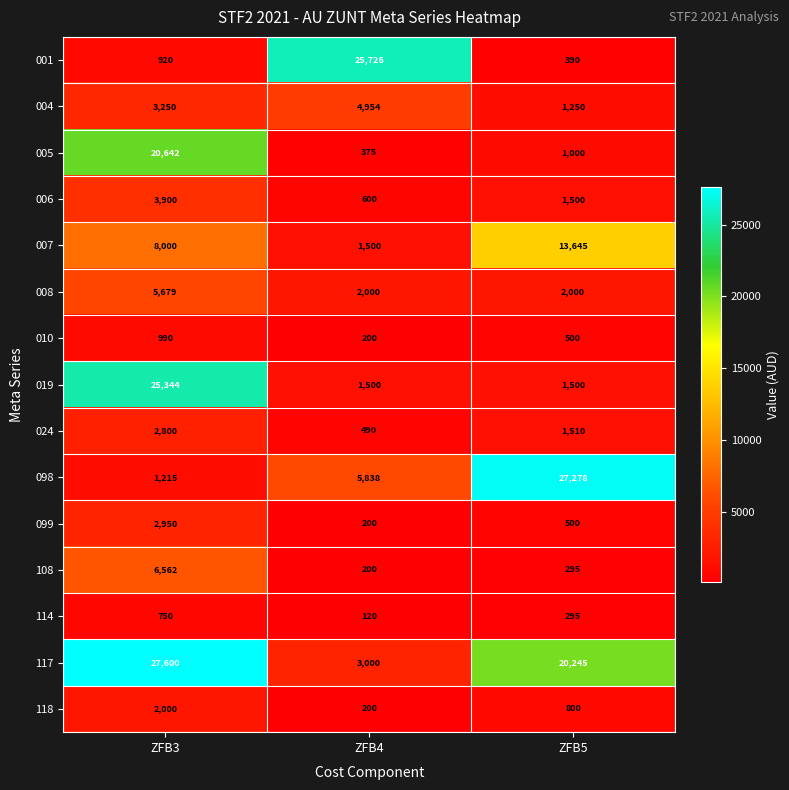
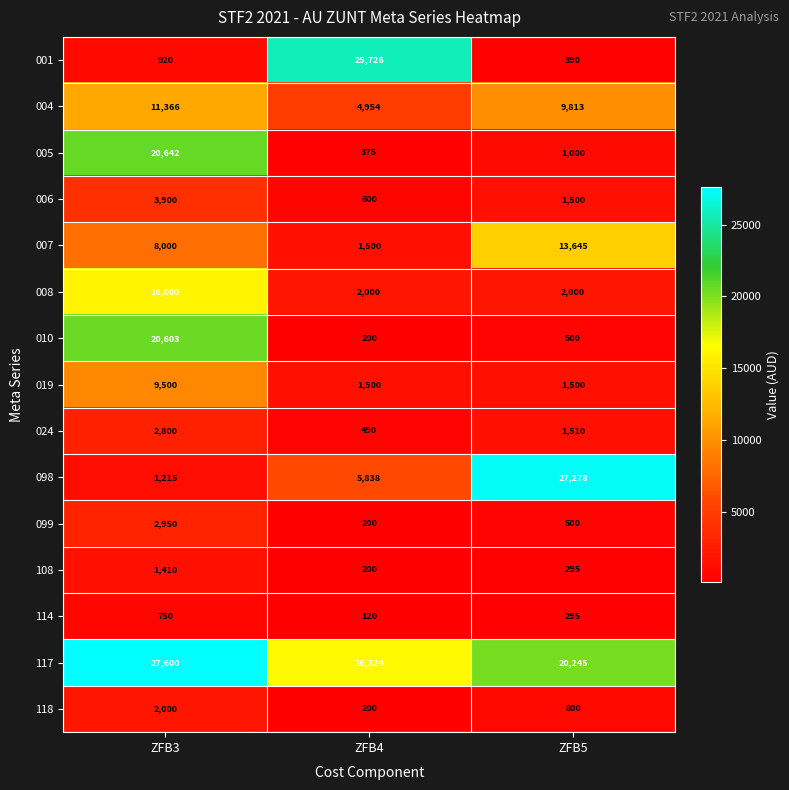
004, ZFB3: 3,250 -> 11,366
004, ZFB5: 1,250 -> 9,813
008, ZFB3: 5,679 -> 16,000
010, ZFB3: 990 -> 20,603
019, ZFB3: 25,344 -> 9,500
108, ZFB3: 6,562 -> 1,410
117, ZFB4: 3,000 -> 16,324
